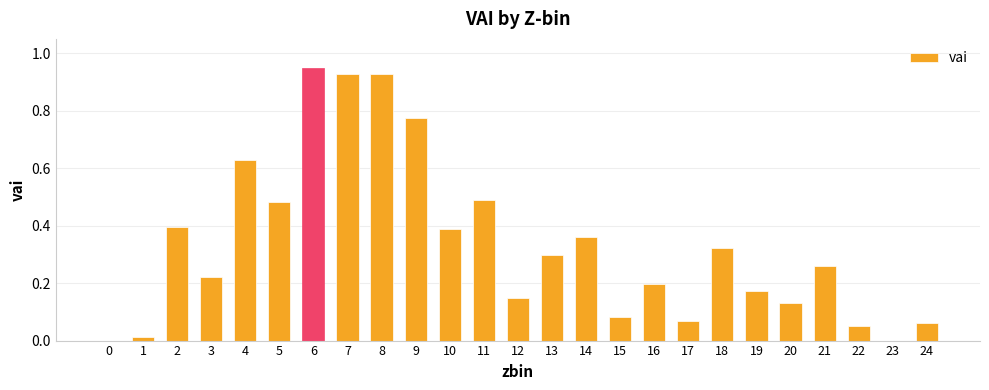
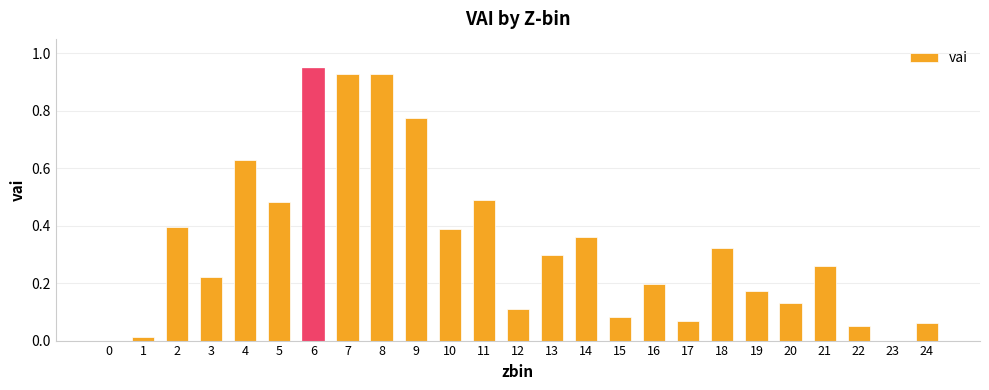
12: 0.15 -> 0.11
